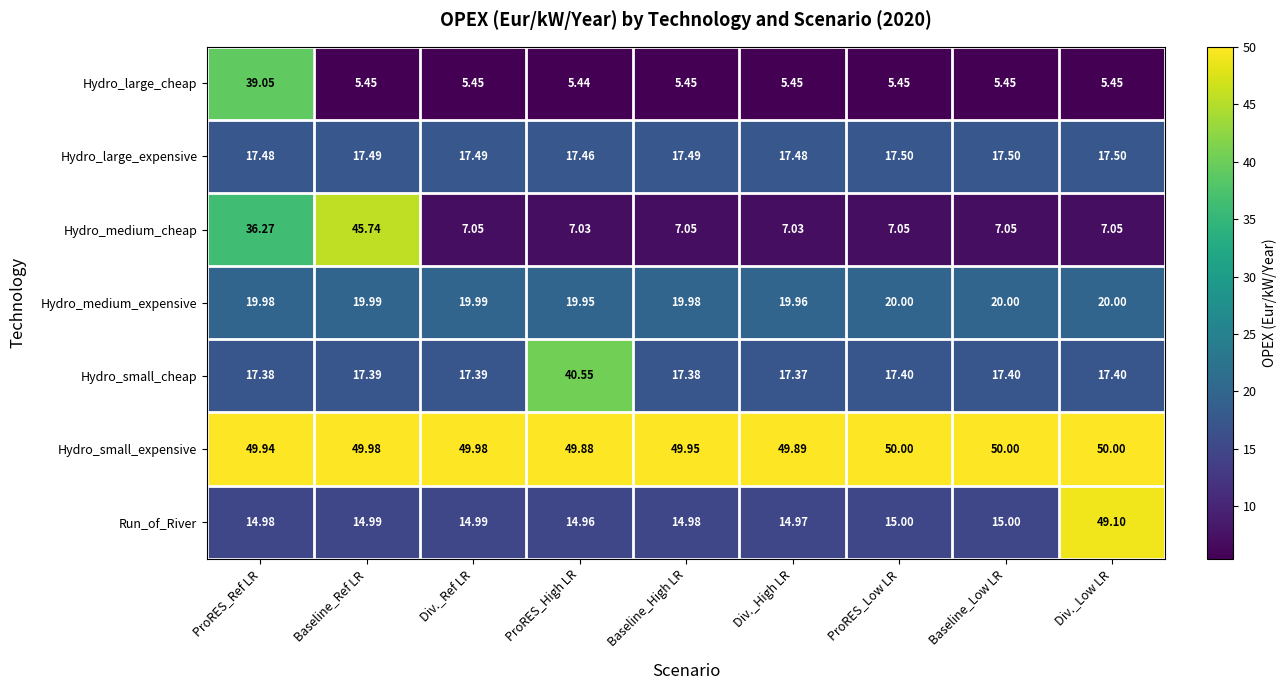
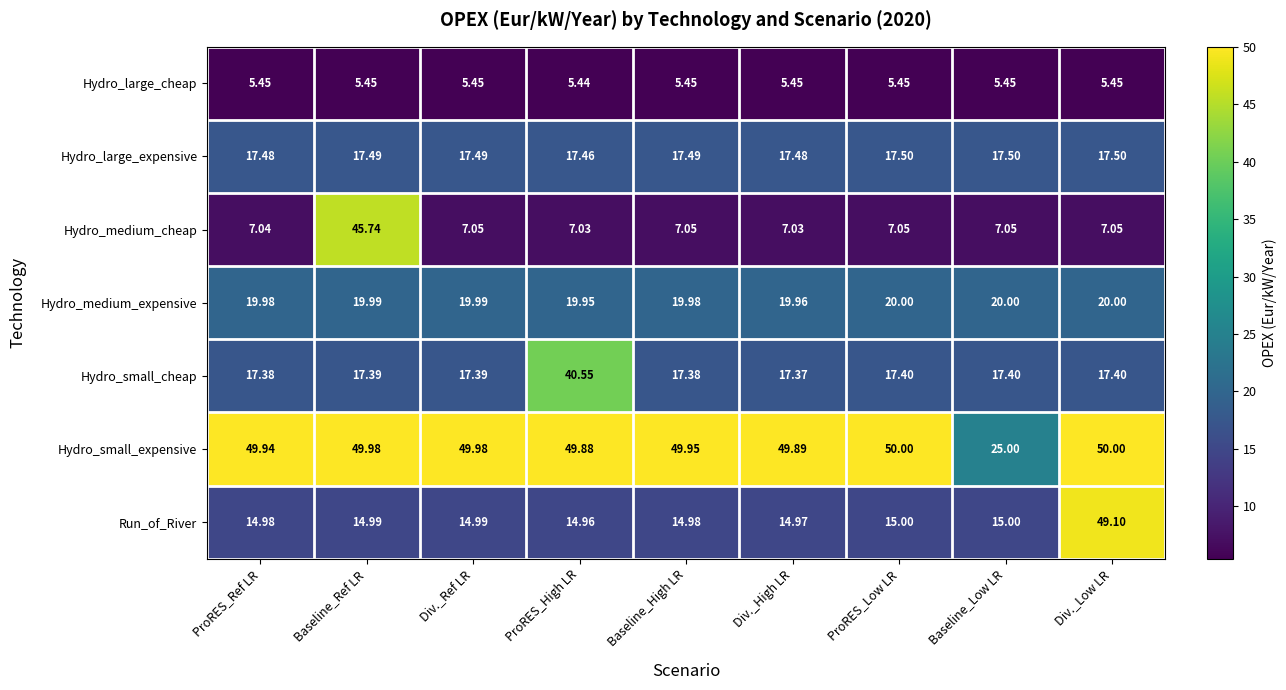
Hydro_large_cheap, ProRES_Ref LR: 39.05 -> 5.45
Hydro_medium_cheap, ProRES_Ref LR: 36.27 -> 7.04
Hydro_small_expensive, Baseline_Low LR: 50.00 -> 25.00
